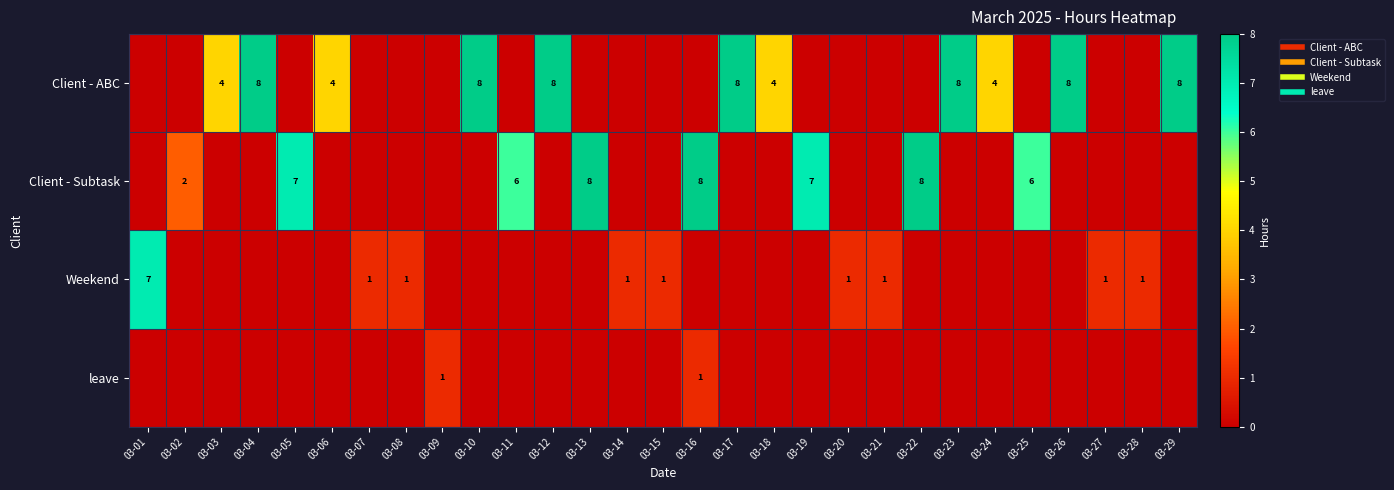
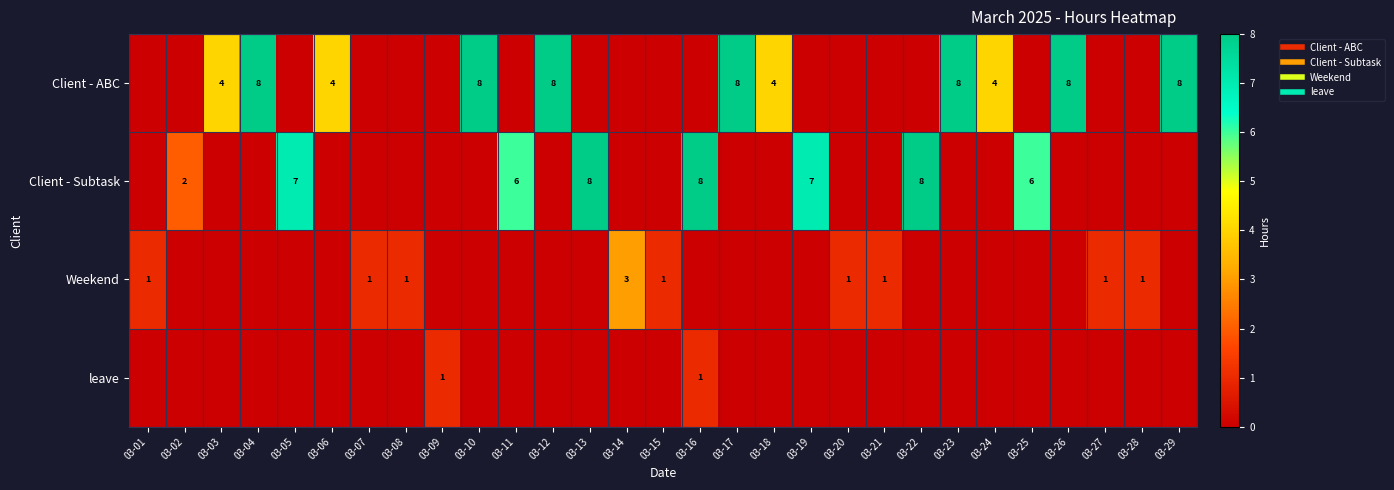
Weekend, 03-01: 7 -> 1
Weekend, 03-14: 1 -> 3
